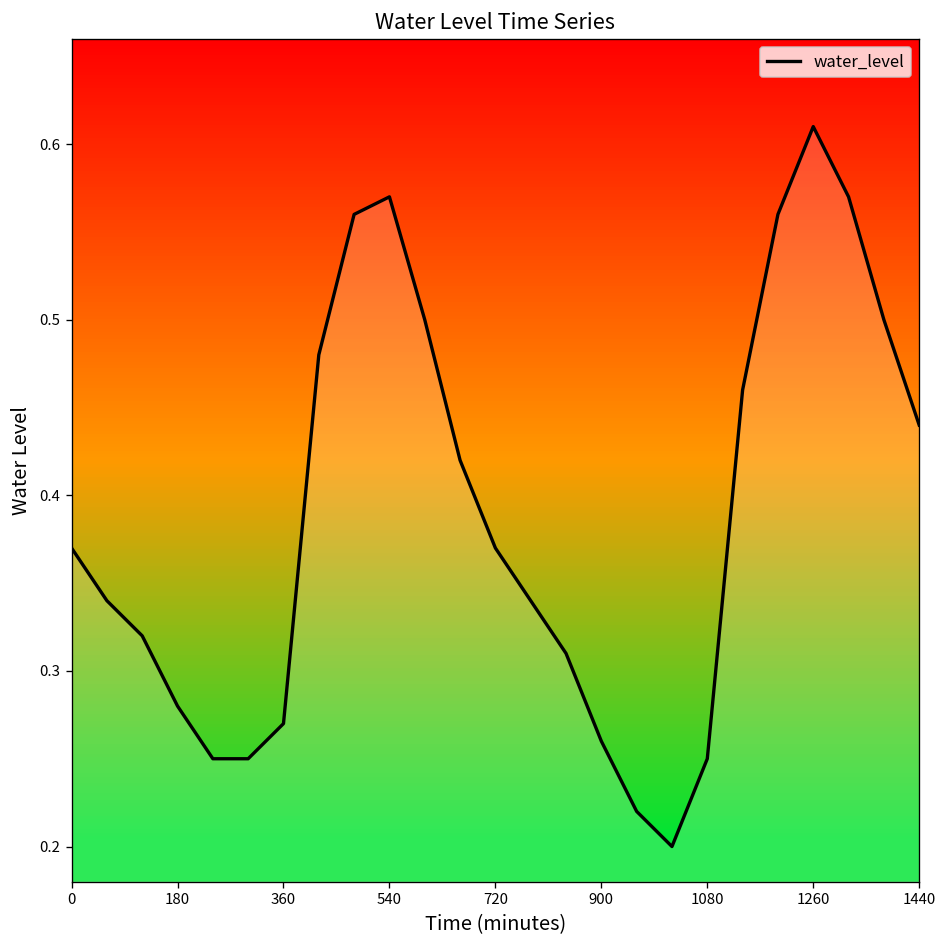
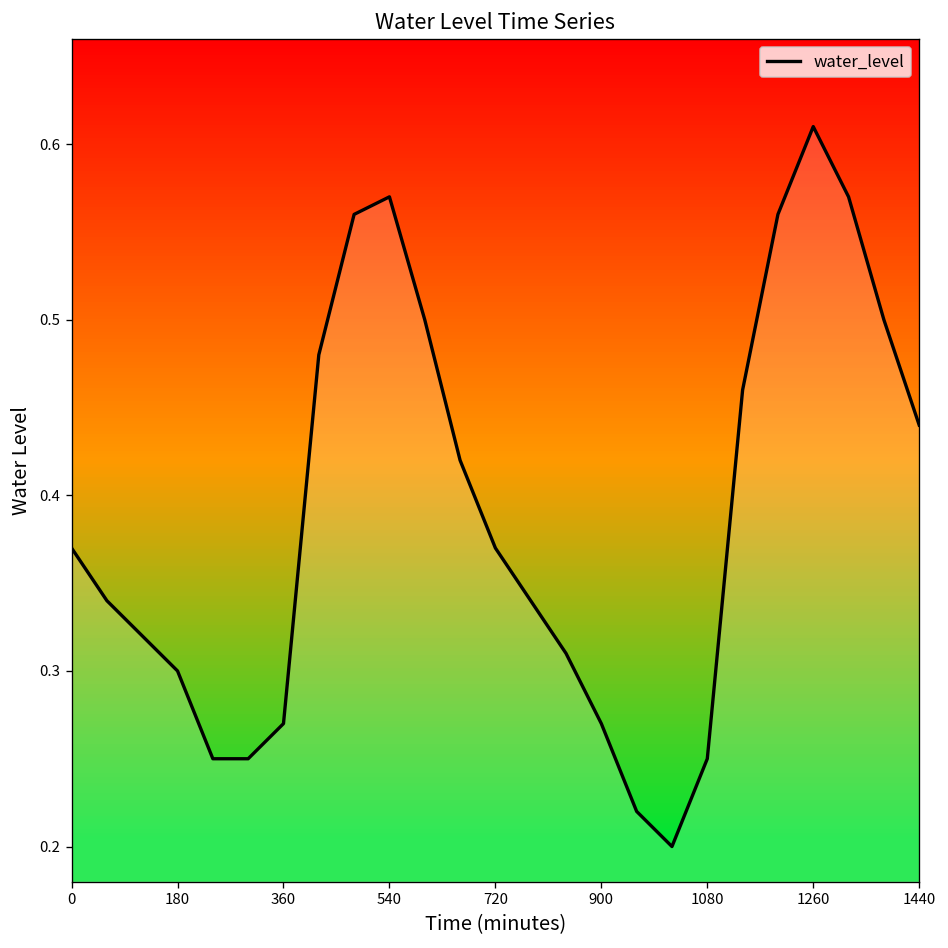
180: 0.28 -> 0.30
900: 0.26 -> 0.27
